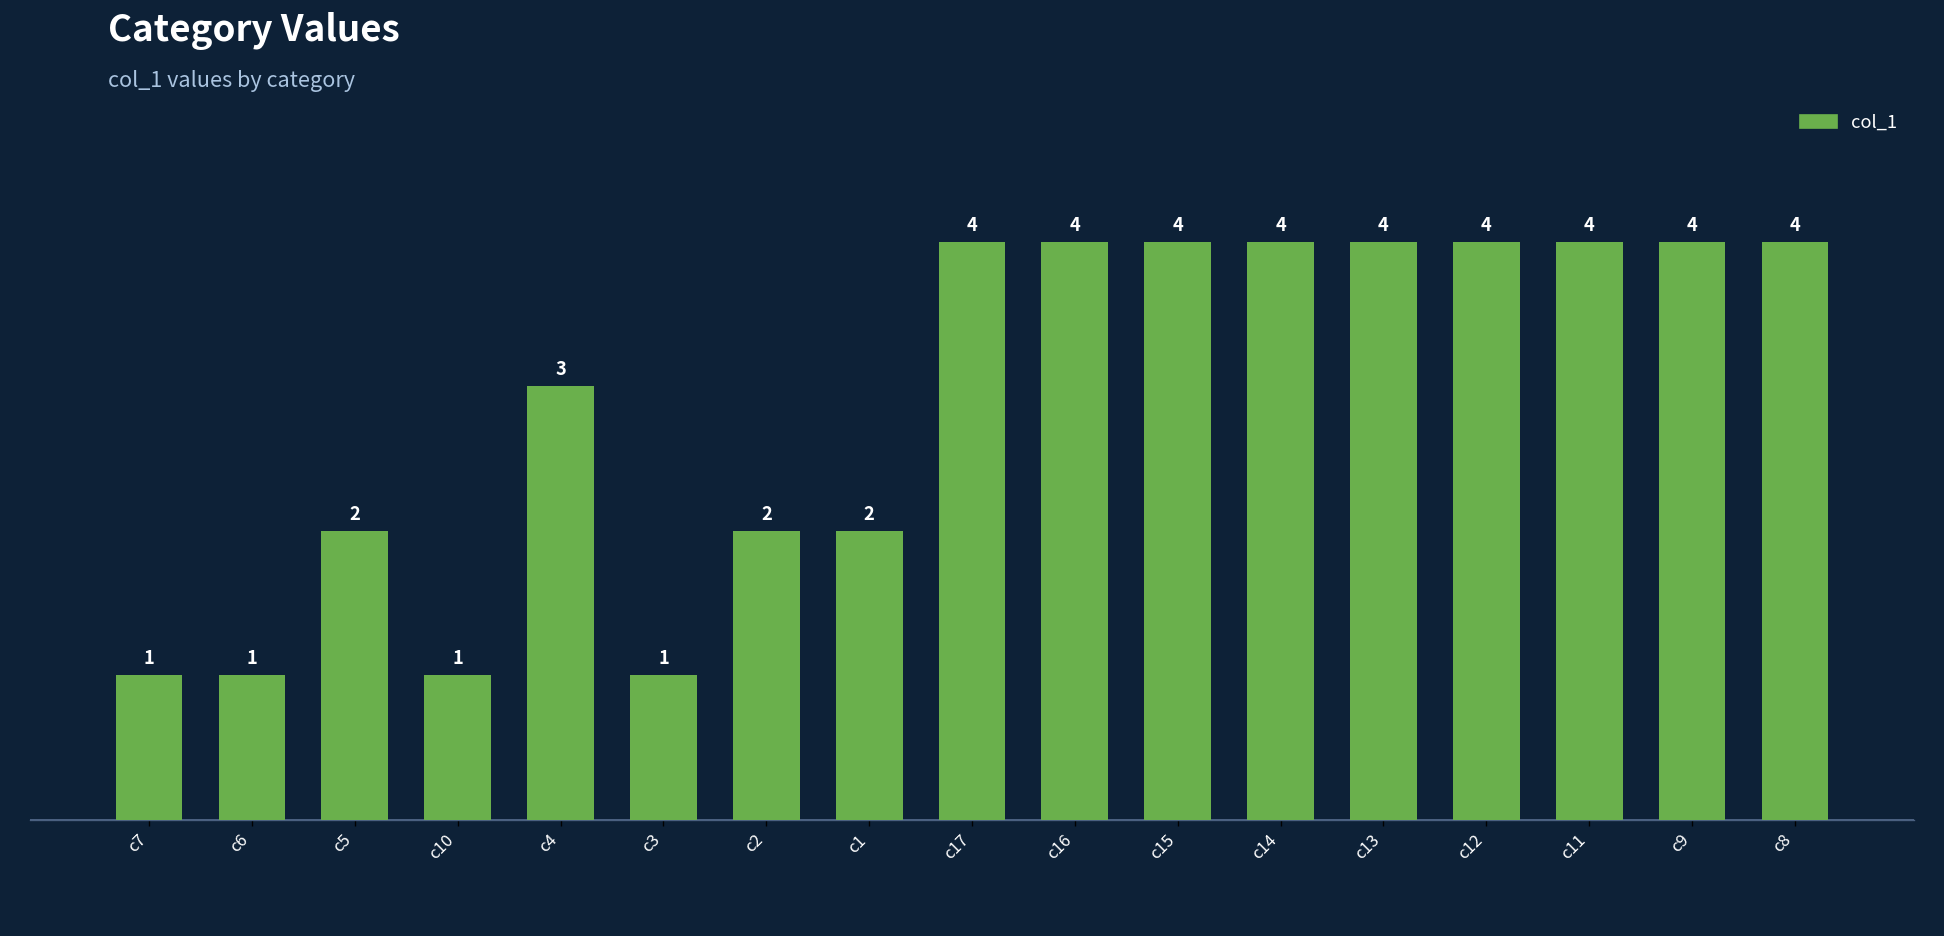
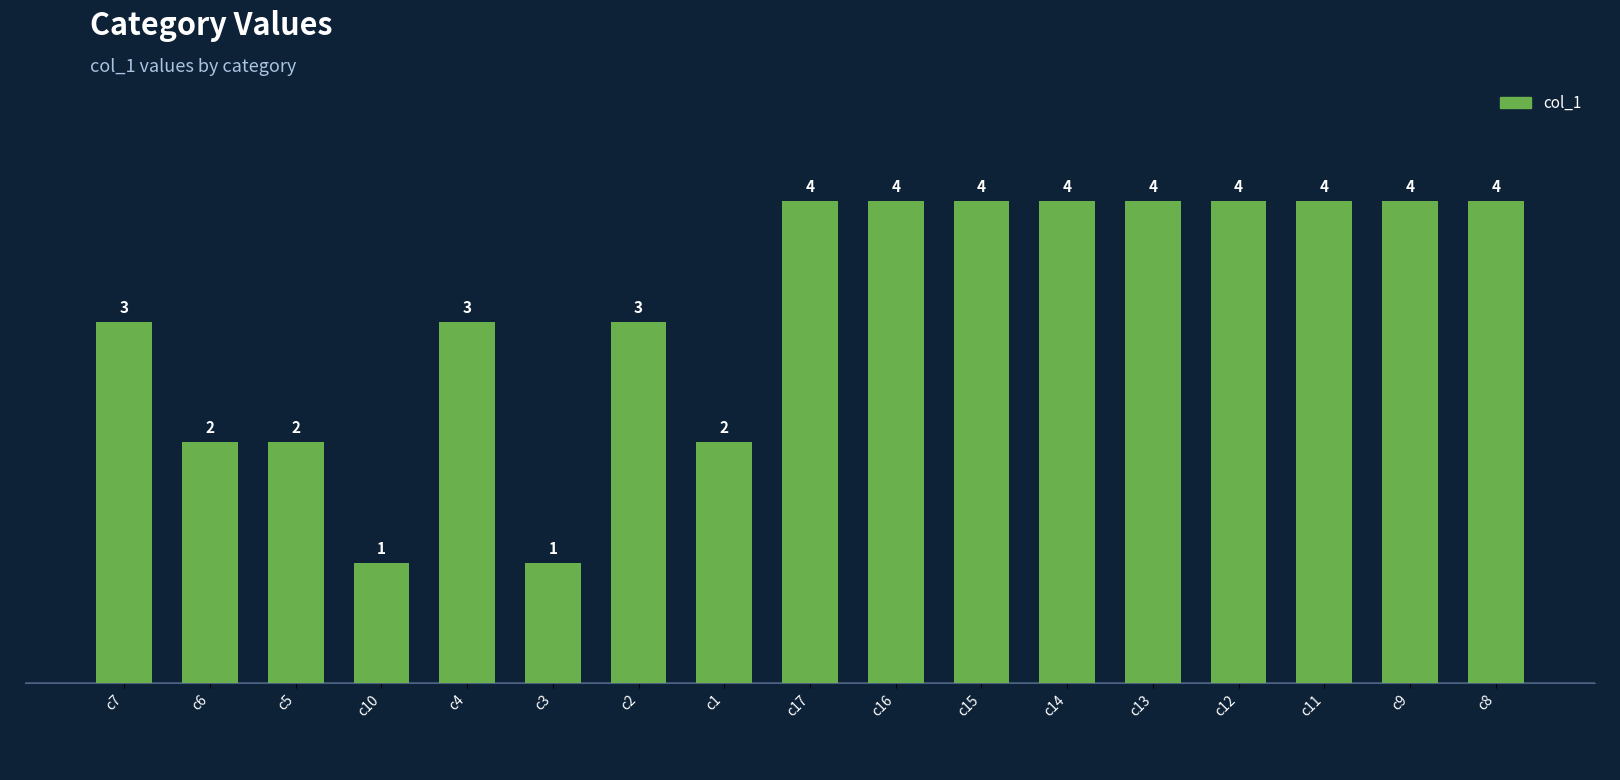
c7: 1 -> 3
c6: 1 -> 2
c2: 2 -> 3
